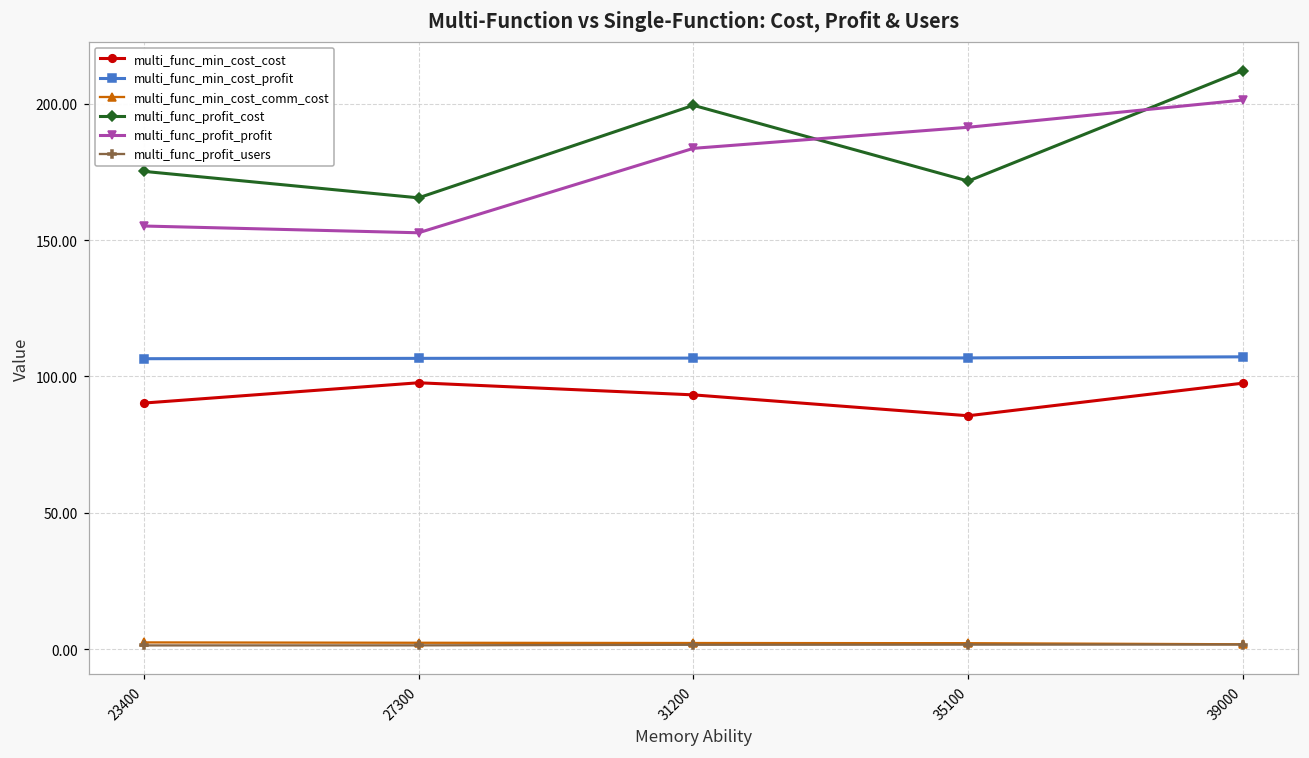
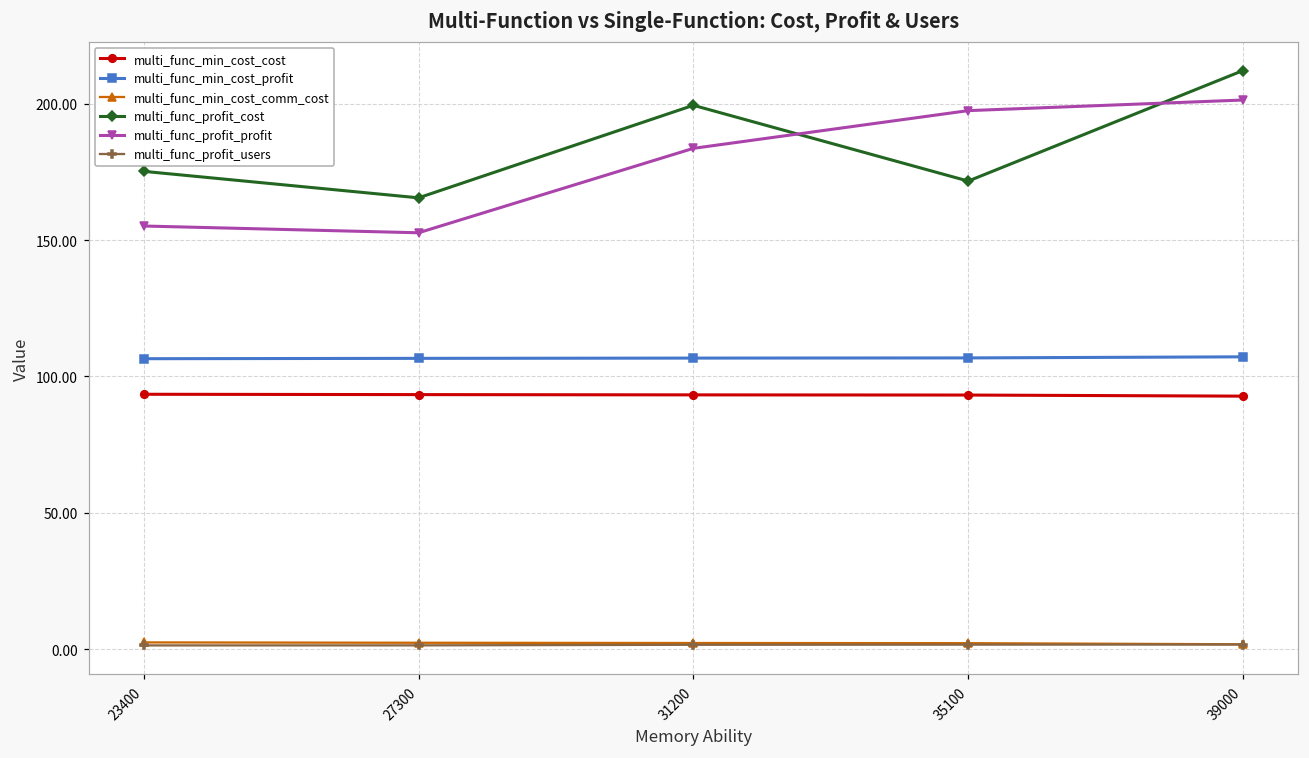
multi_func_min_cost_cost, 23400: 90 -> 93
multi_func_min_cost_cost, 27300: 98 -> 93
multi_func_min_cost_cost, 35100: 86 -> 93
multi_func_profit_profit, 35100: 191 -> 197
multi_func_min_cost_cost, 39000: 98 -> 93
